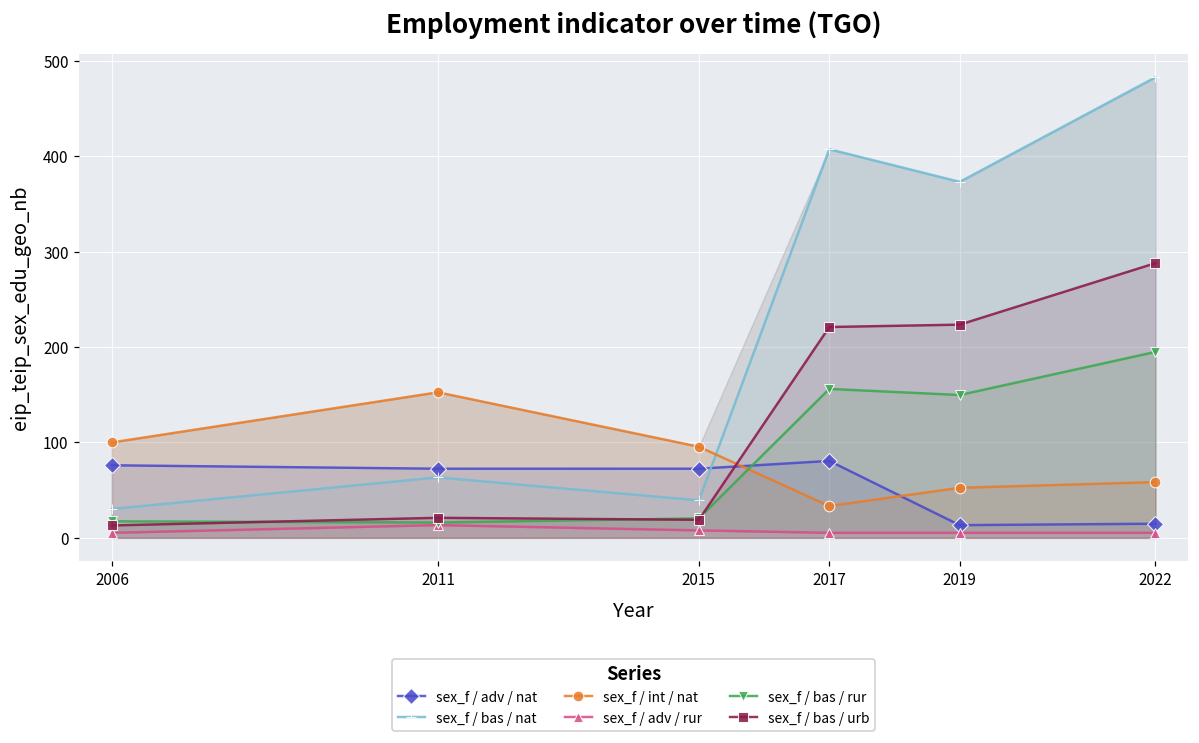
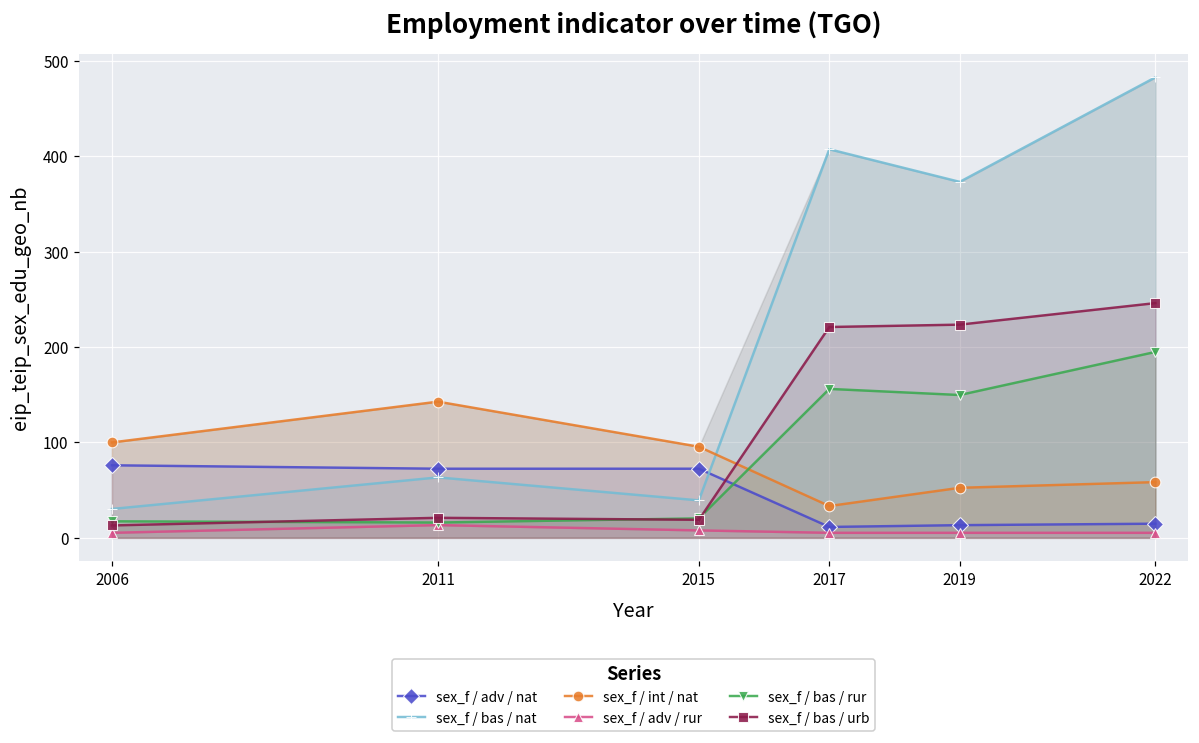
sex_f / int / nat, 2011: 150 -> 140
sex_f / adv / nat, 2017: 80 -> 10
sex_f / bas / urb, 2022: 290 -> 250
